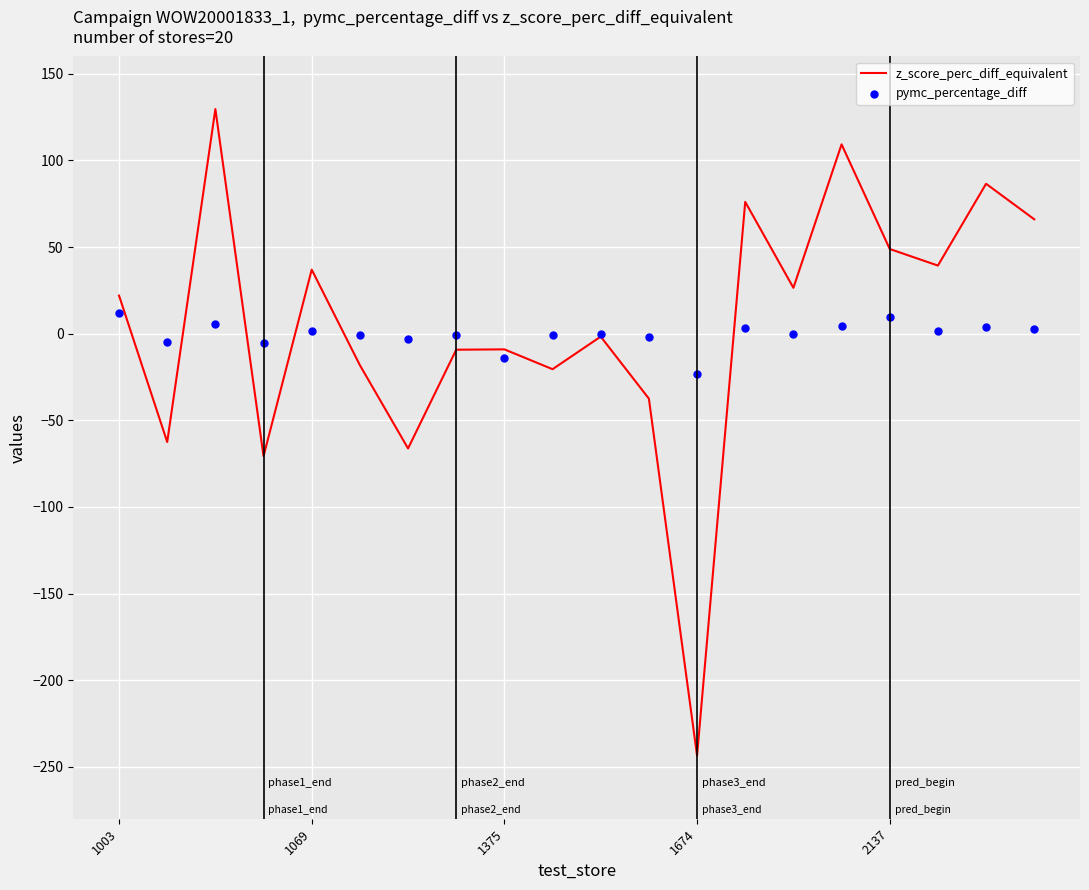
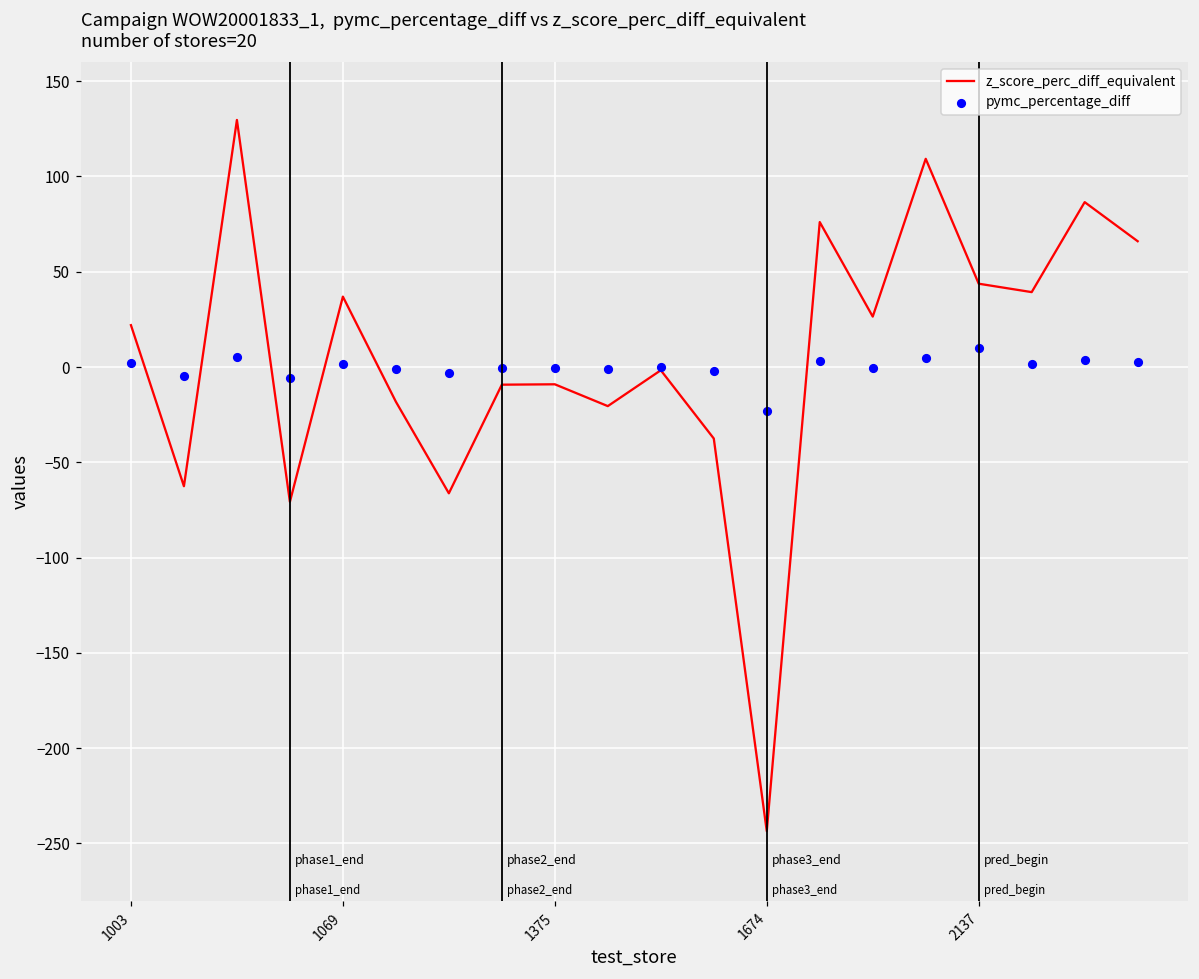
pymc_percentage_diff, 1003: 12 -> 2
pymc_percentage_diff, 1375: -14 -> 0
z_score_perc_diff_equivalent, 2137: 49 -> 44
